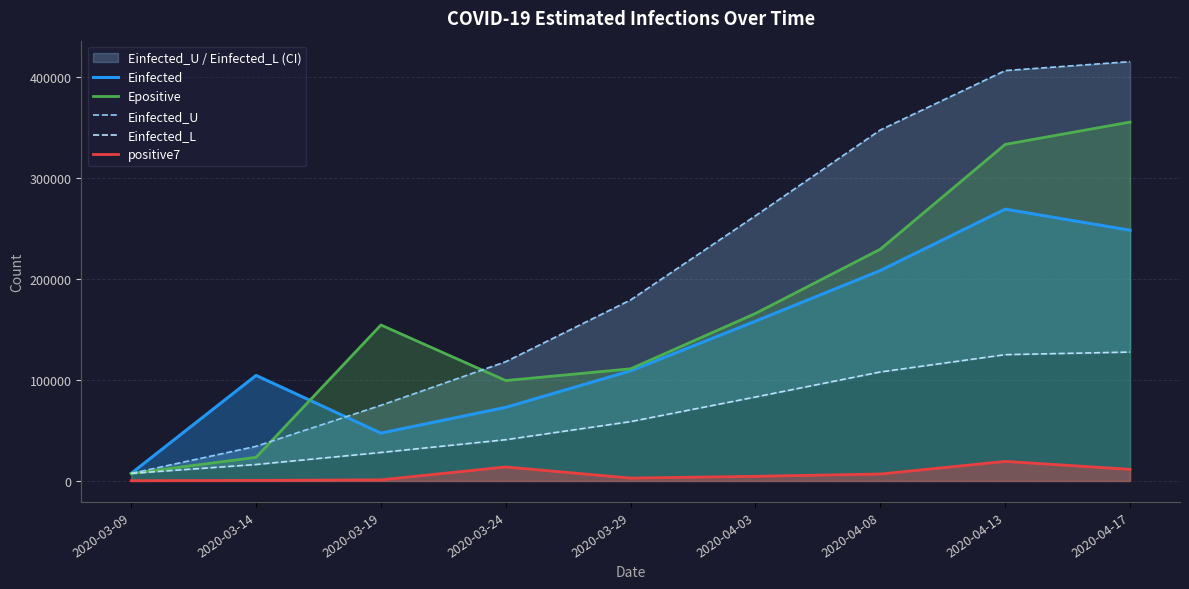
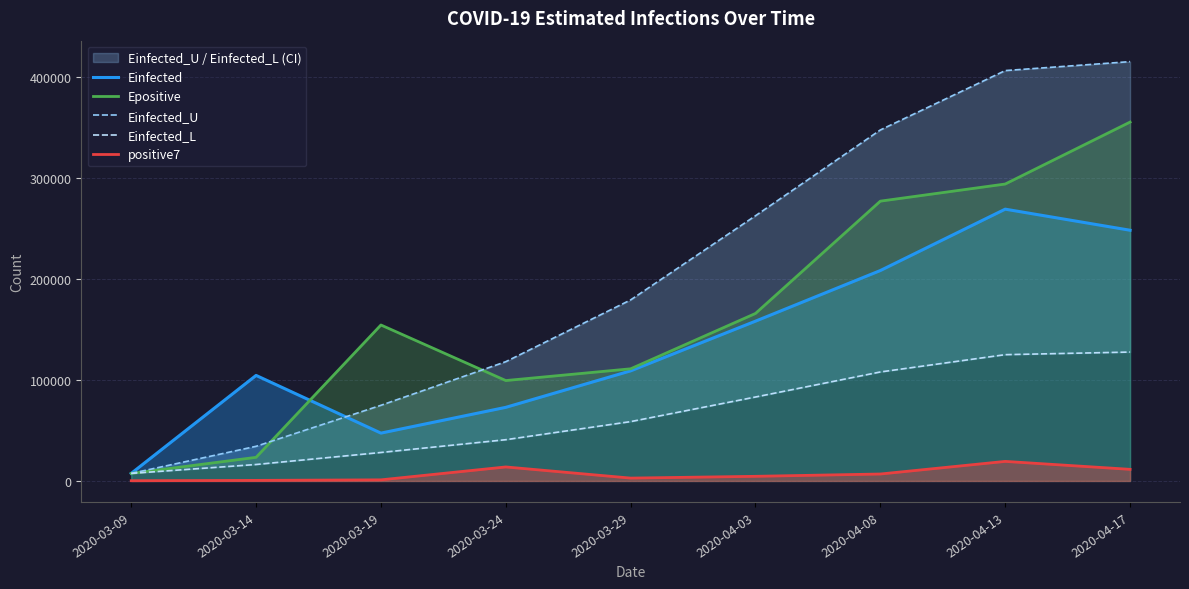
Epositive, 2020-04-08: 230000 -> 277000
Epositive, 2020-04-13: 334000 -> 294000
